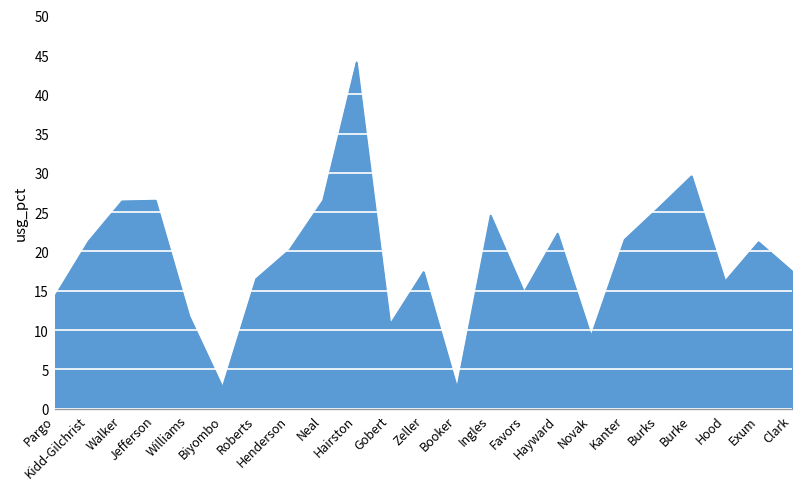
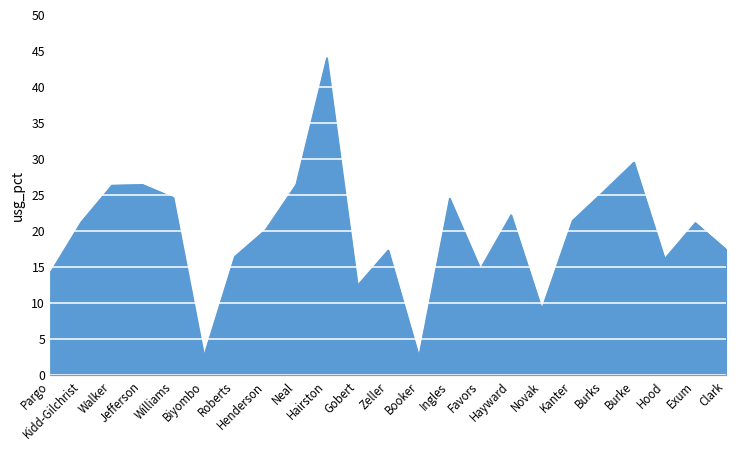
Williams: 12 -> 25
Gobert: 11 -> 13
